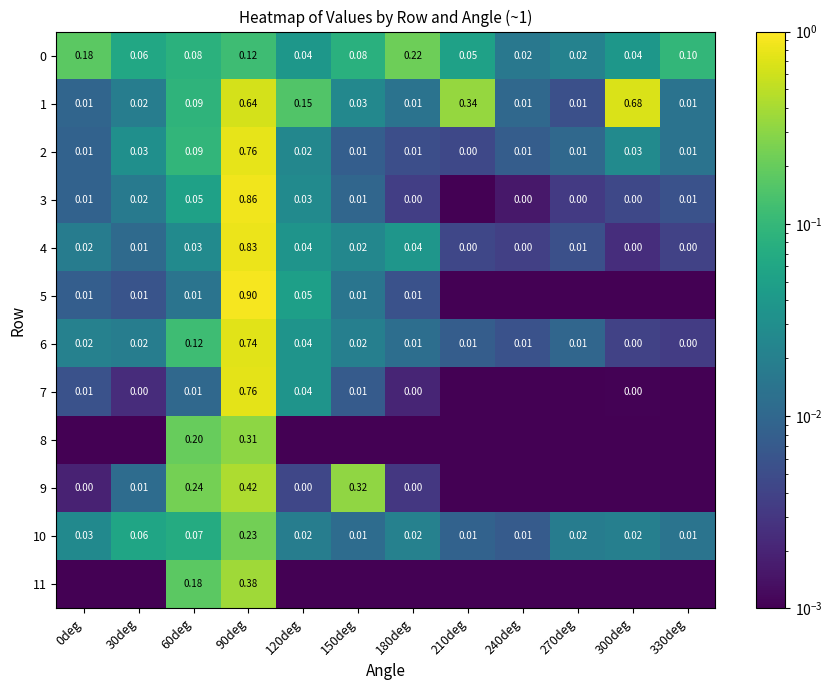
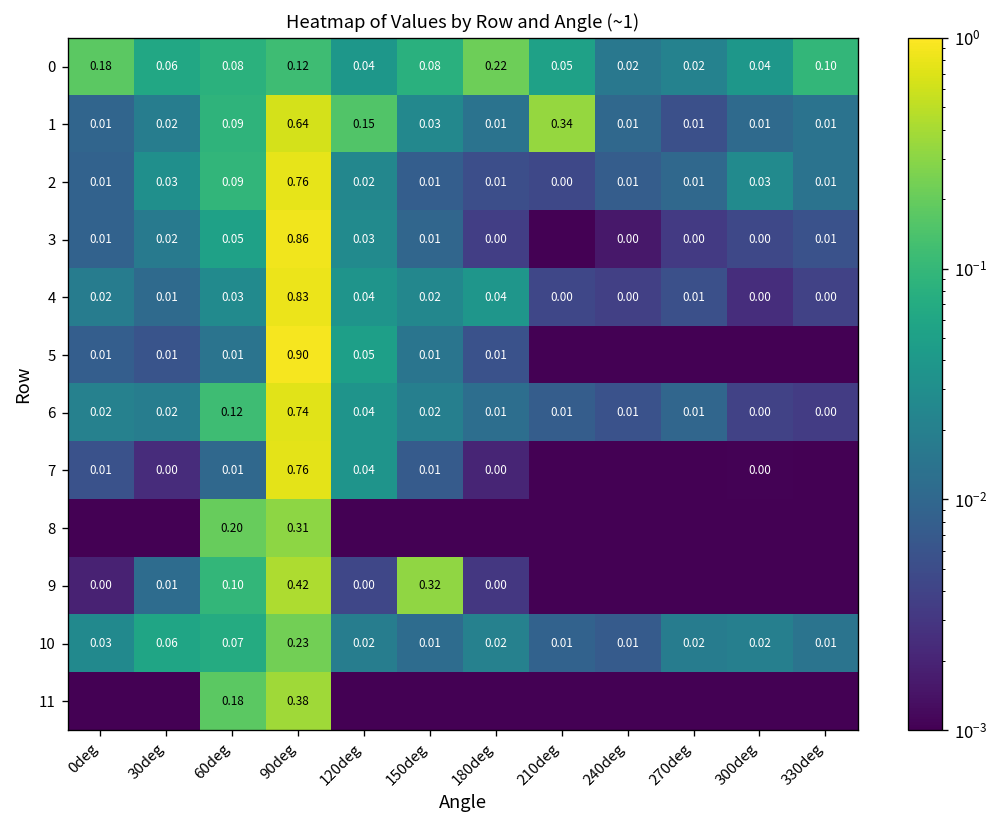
1, 300deg: 0.68 -> 0.01
9, 60deg: 0.24 -> 0.10
